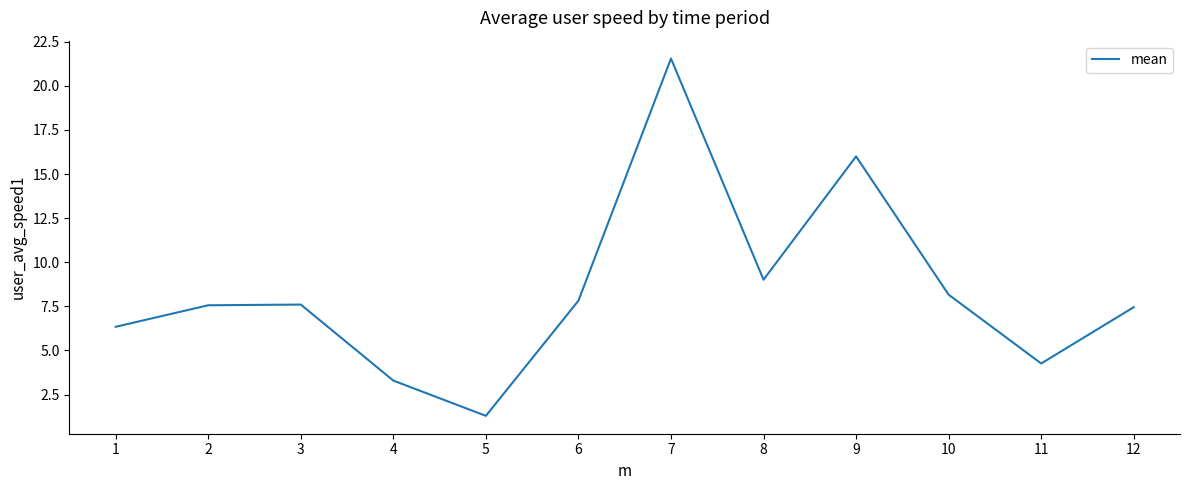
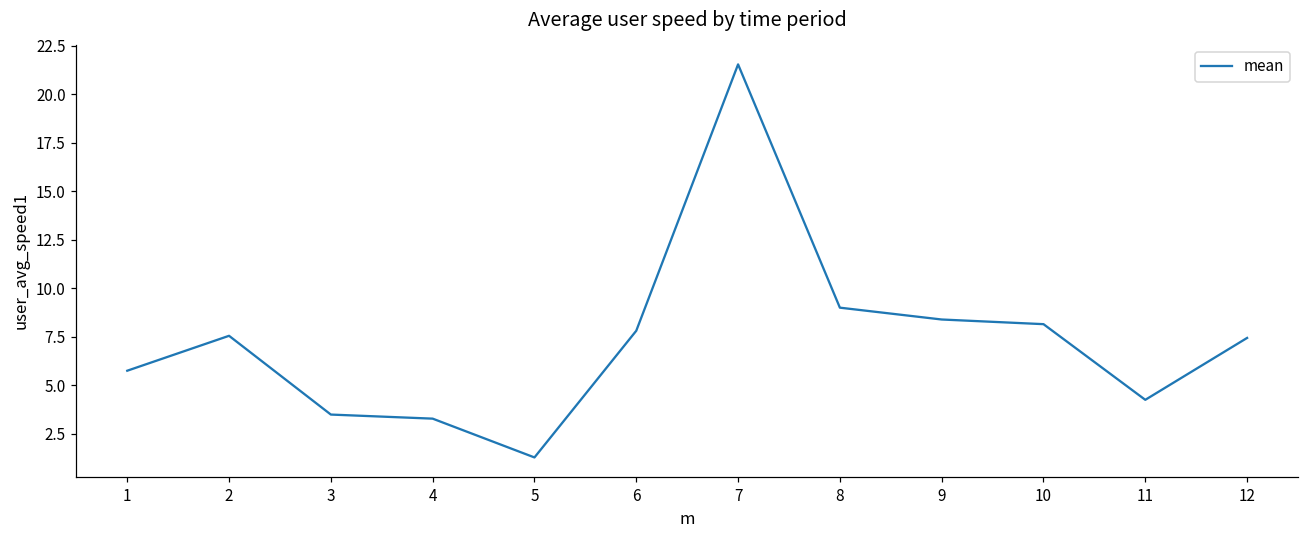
1: 6.3 -> 5.8
3: 7.6 -> 3.5
9: 16.0 -> 8.4
